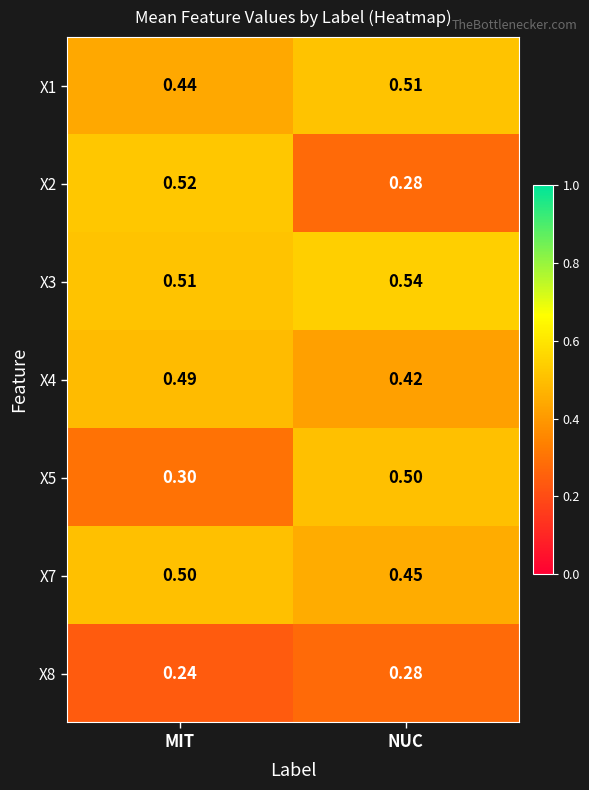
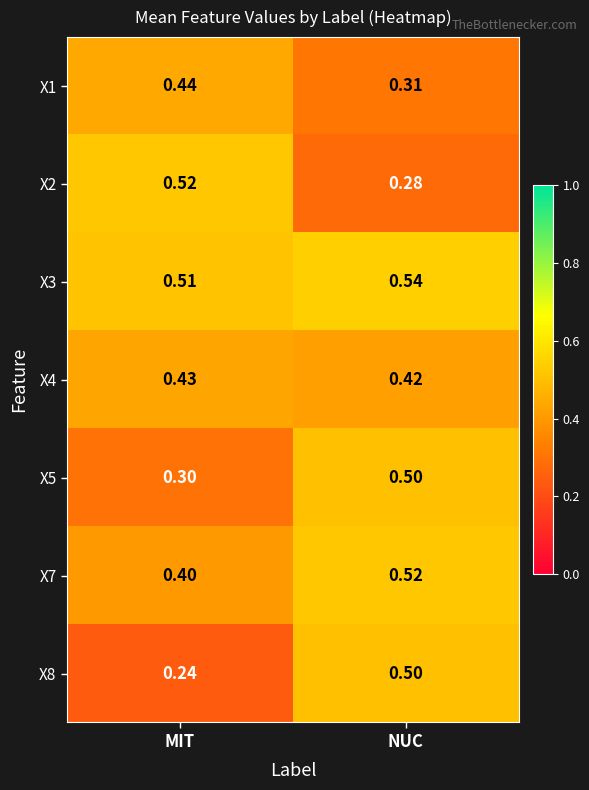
X1, NUC: 0.51 -> 0.31
X4, MIT: 0.49 -> 0.43
X7, MIT: 0.50 -> 0.40
X7, NUC: 0.45 -> 0.52
X8, NUC: 0.28 -> 0.50
